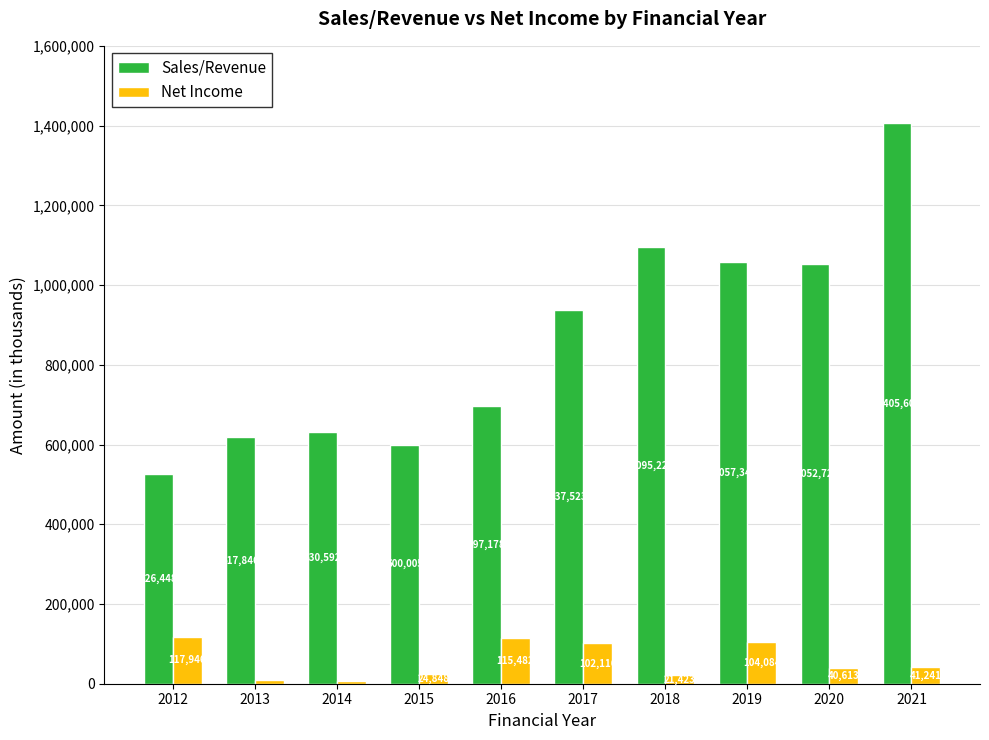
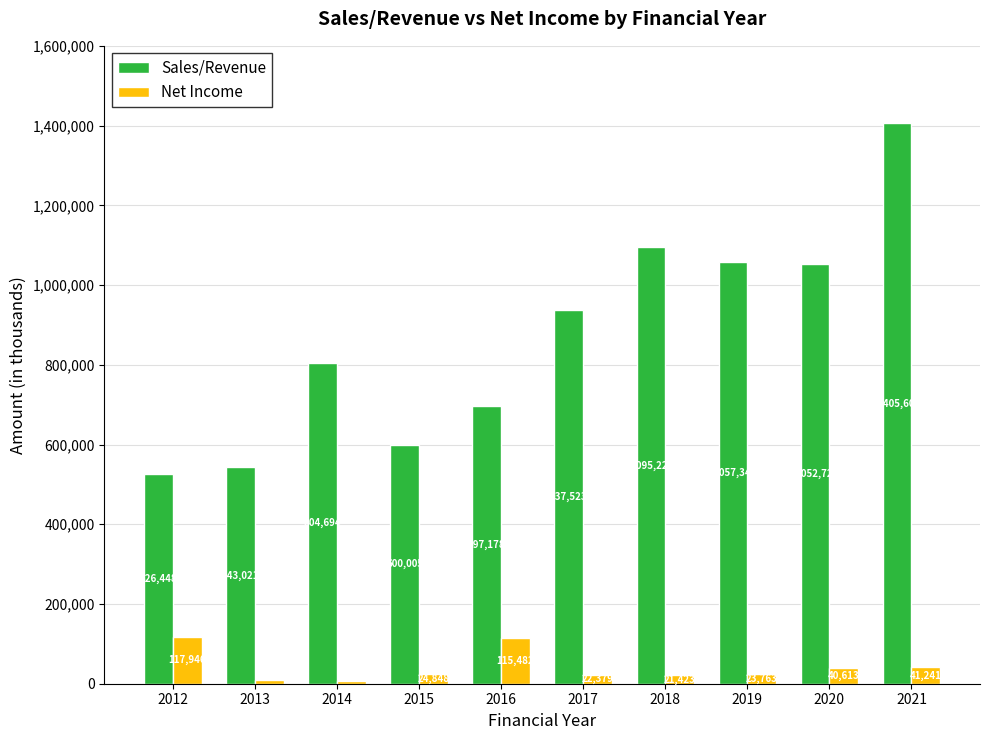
Sales/Revenue, 2013: 617,846 -> 543,021
Sales/Revenue, 2014: 630,592 -> 804,694
Net Income, 2017: 102,116 -> 22,379
Net Income, 2019: 104,084 -> 23,763
